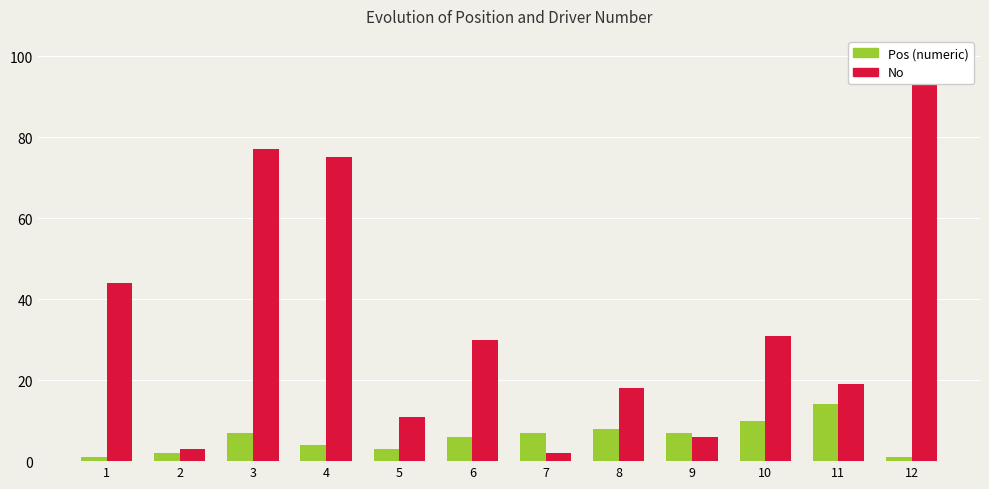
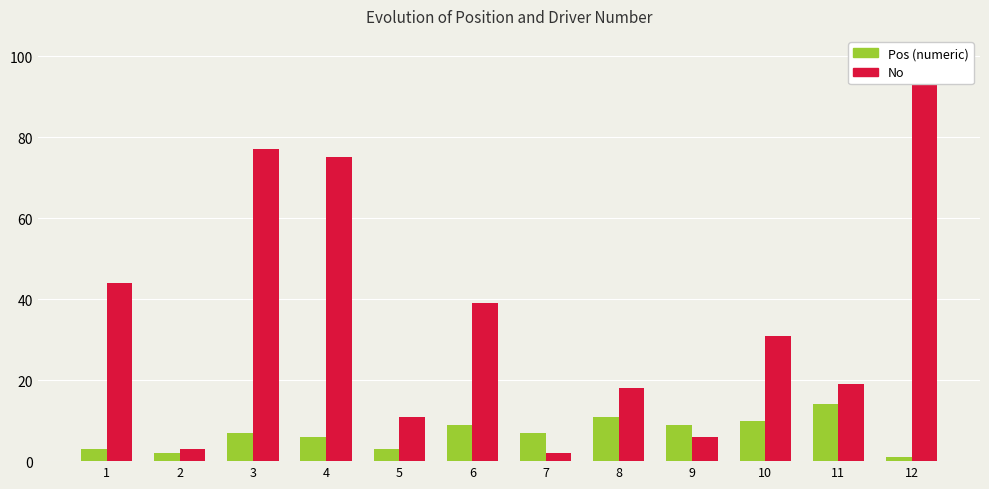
Pos (numeric), 1: 1 -> 3
Pos (numeric), 4: 4 -> 6
Pos (numeric), 6: 6 -> 9
No, 6: 30 -> 39
Pos (numeric), 8: 8 -> 11
Pos (numeric), 9: 7 -> 9
